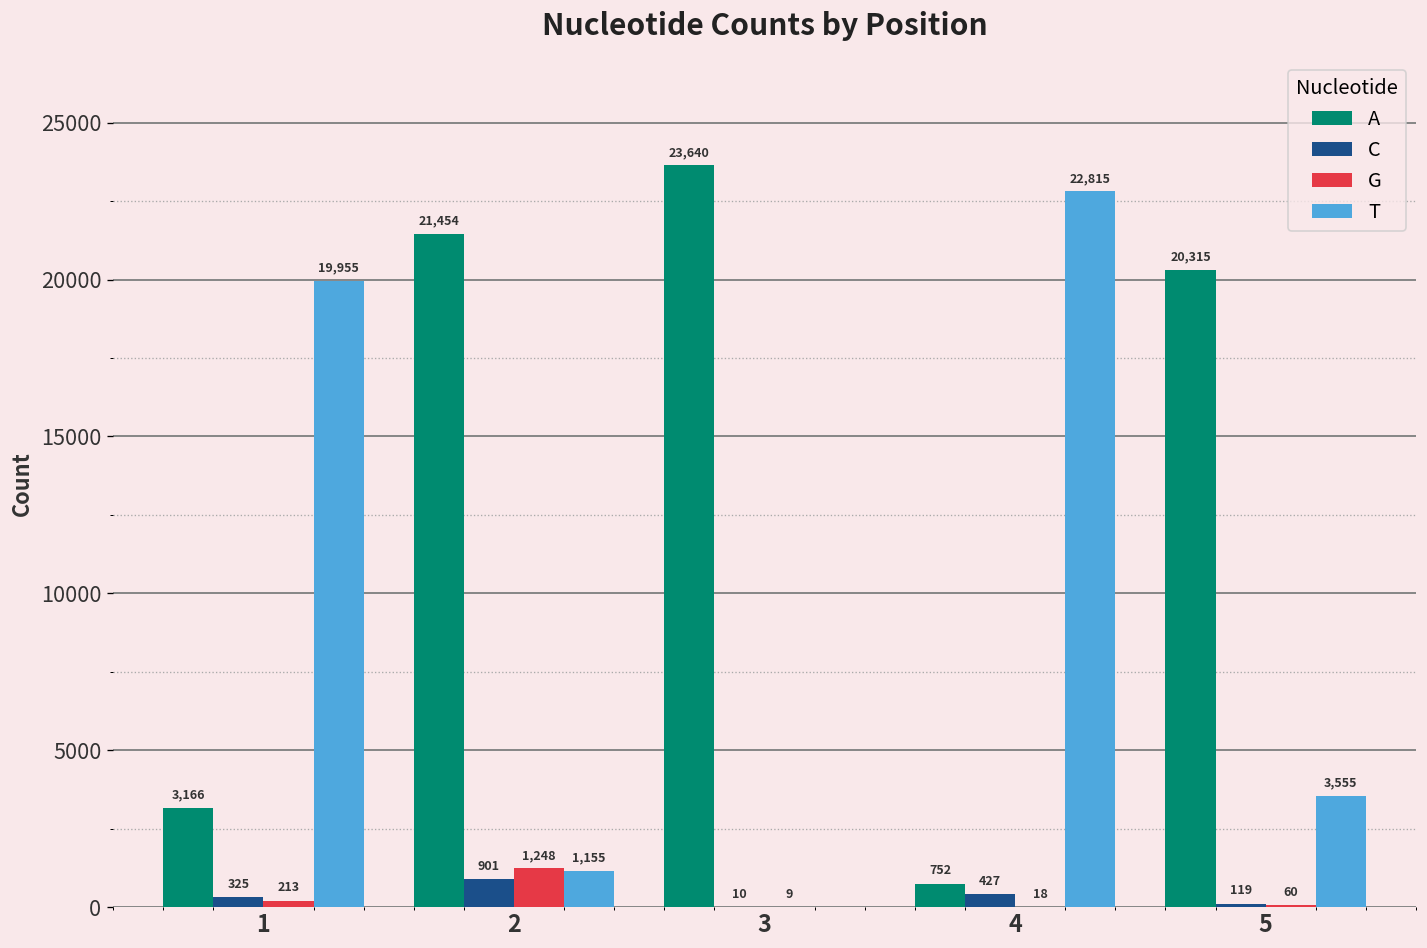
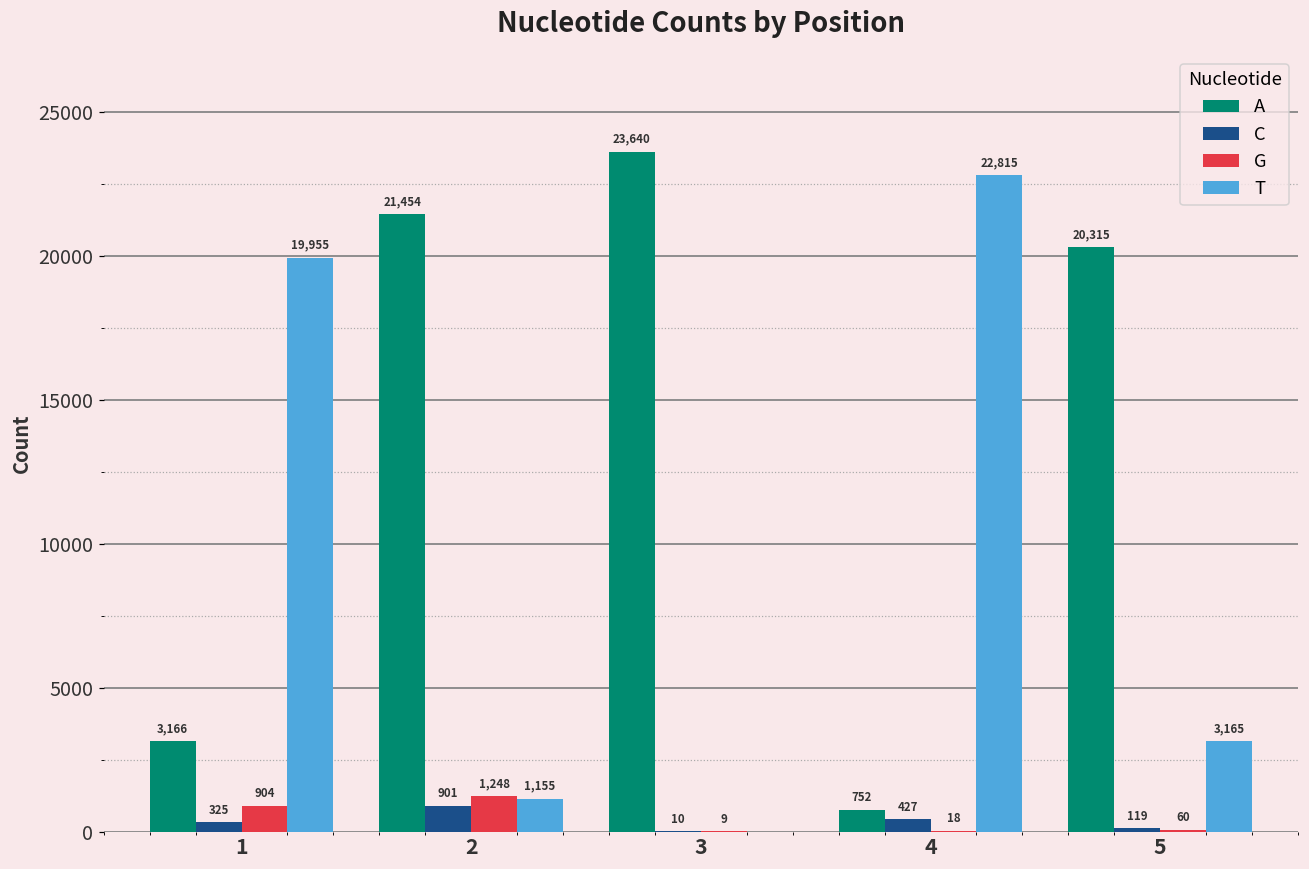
G, 1: 213 -> 904
T, 5: 3,555 -> 3,165
